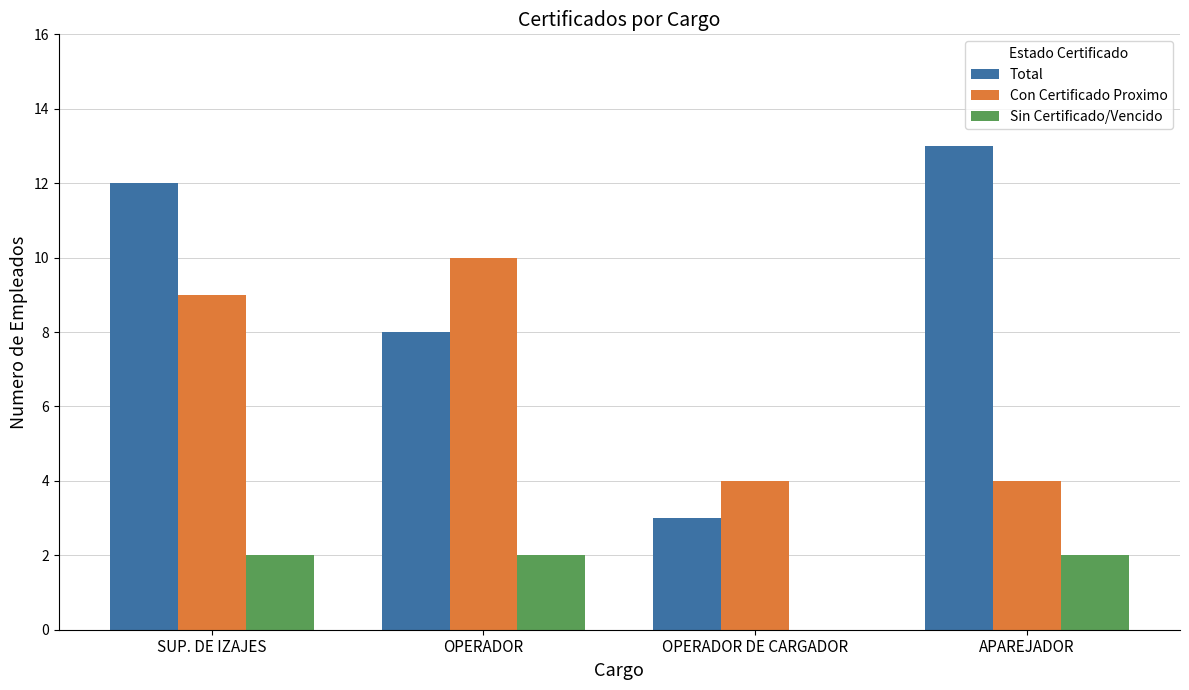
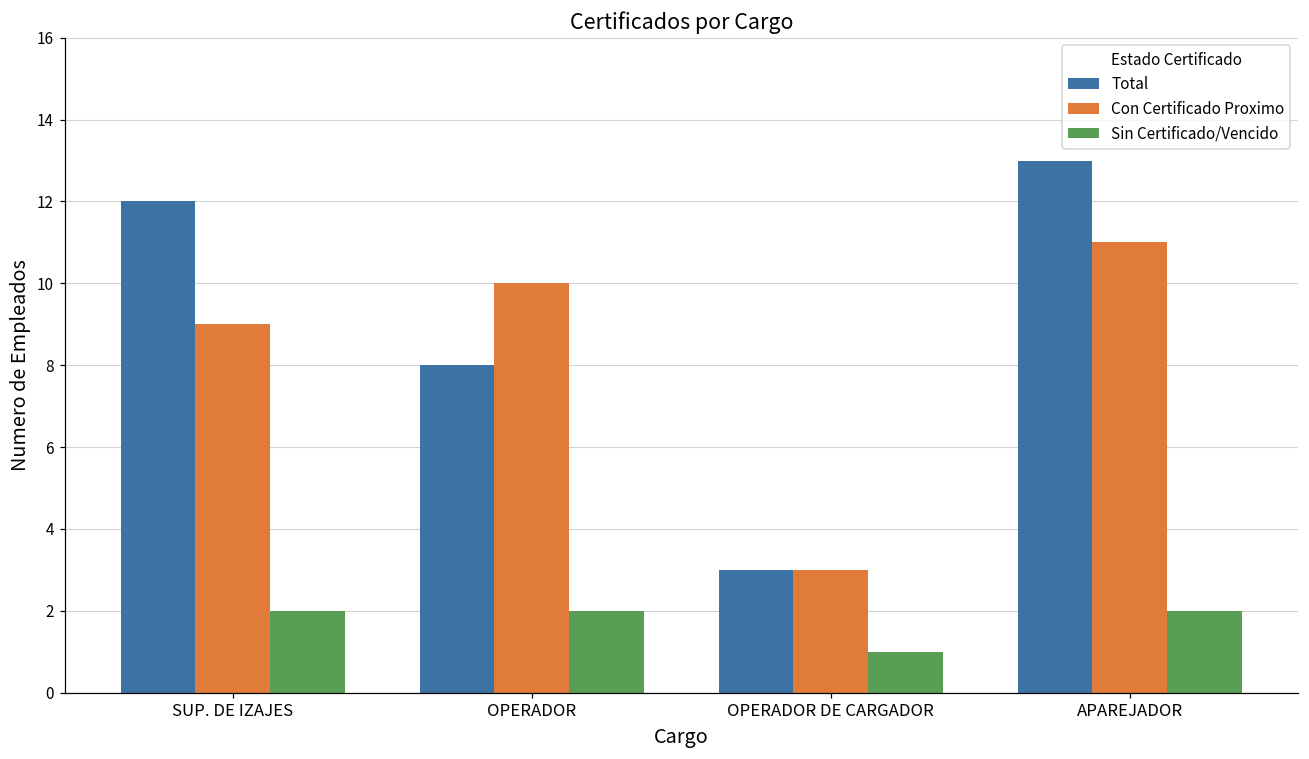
Con Certificado Proximo, OPERADOR DE CARGADOR: 4 -> 3
Sin Certificado/Vencido, OPERADOR DE CARGADOR: 0 -> 1
Con Certificado Proximo, APAREJADOR: 4 -> 11
